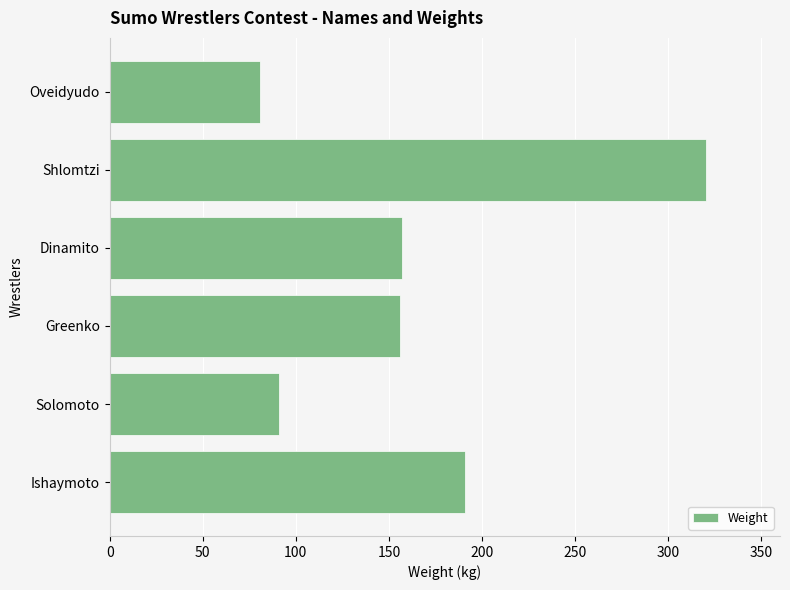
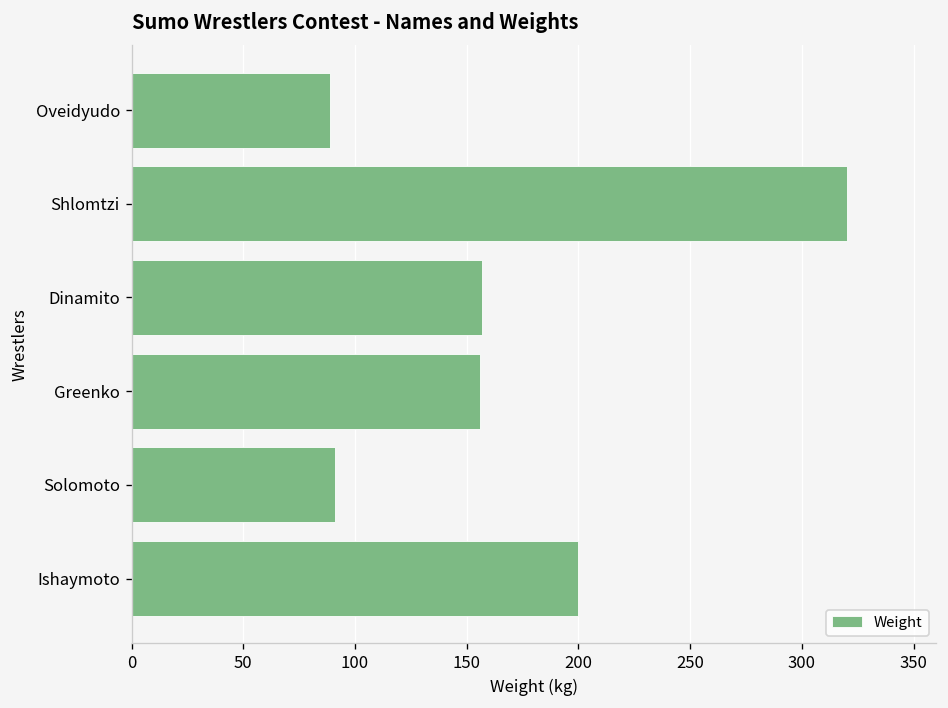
Oveidyudo: 81 -> 89
Ishaymoto: 191 -> 200
